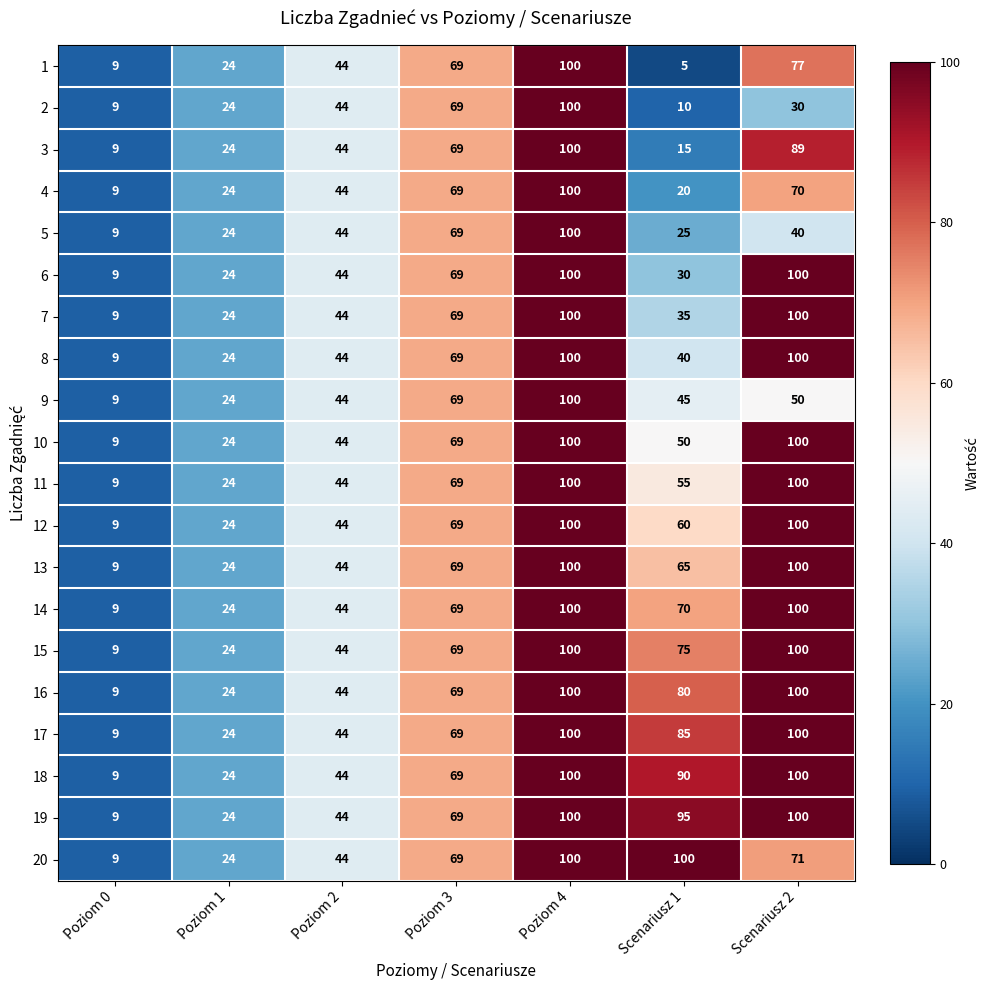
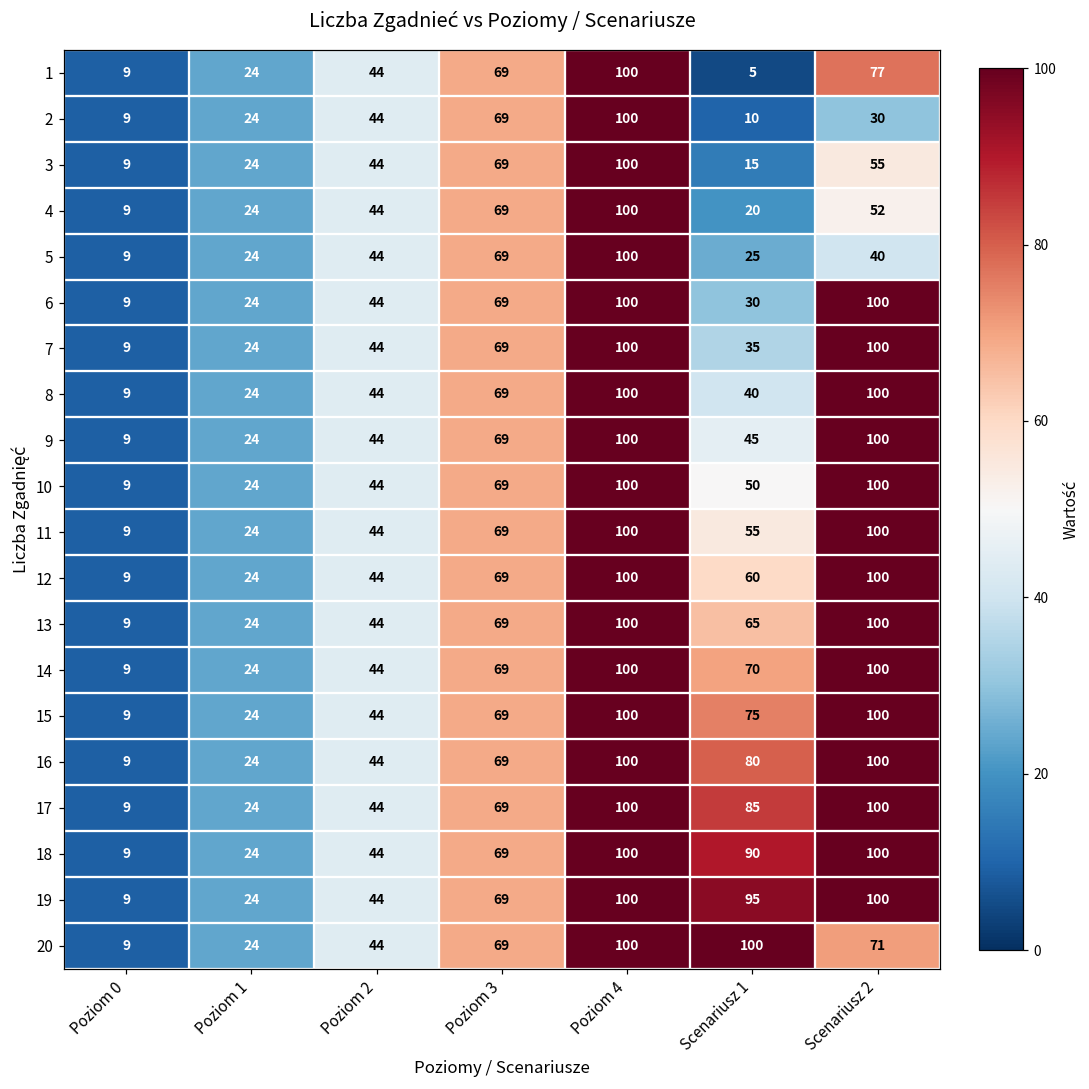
3, Scenariusz 2: 89 -> 55
4, Scenariusz 2: 70 -> 52
9, Scenariusz 2: 50 -> 100
